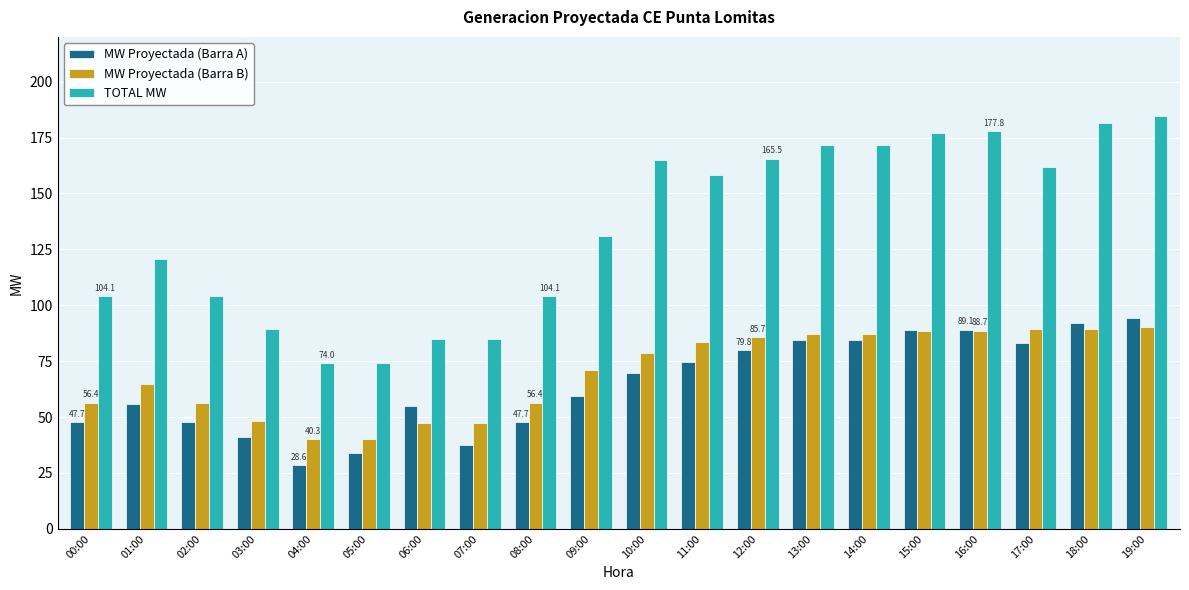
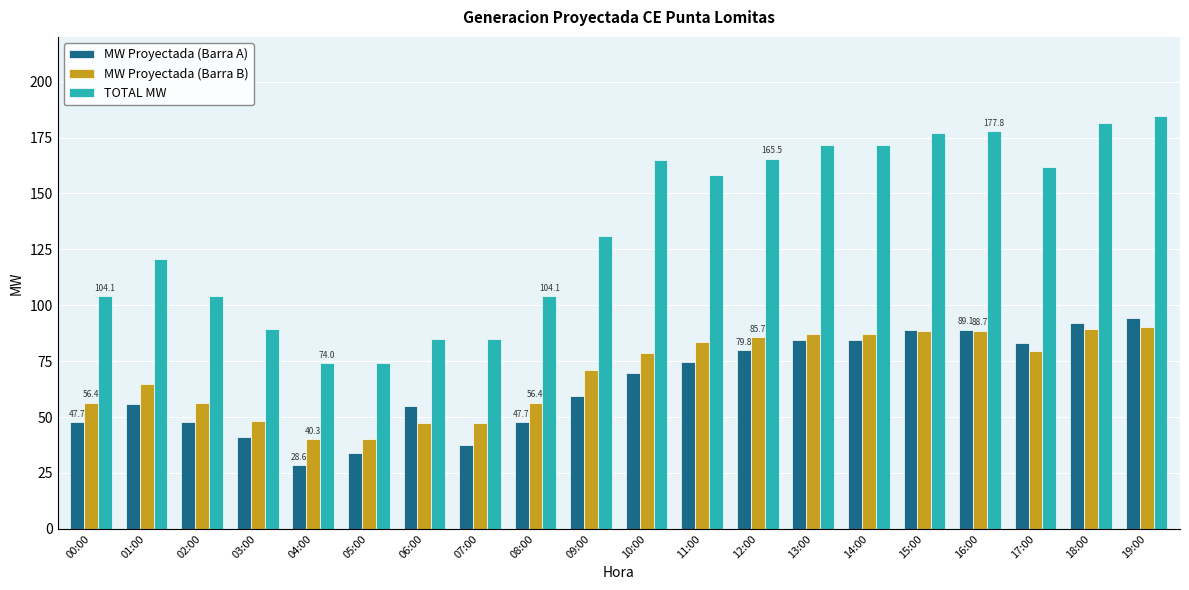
MW Proyectada (Barra B), 17:00: 89 -> 79
